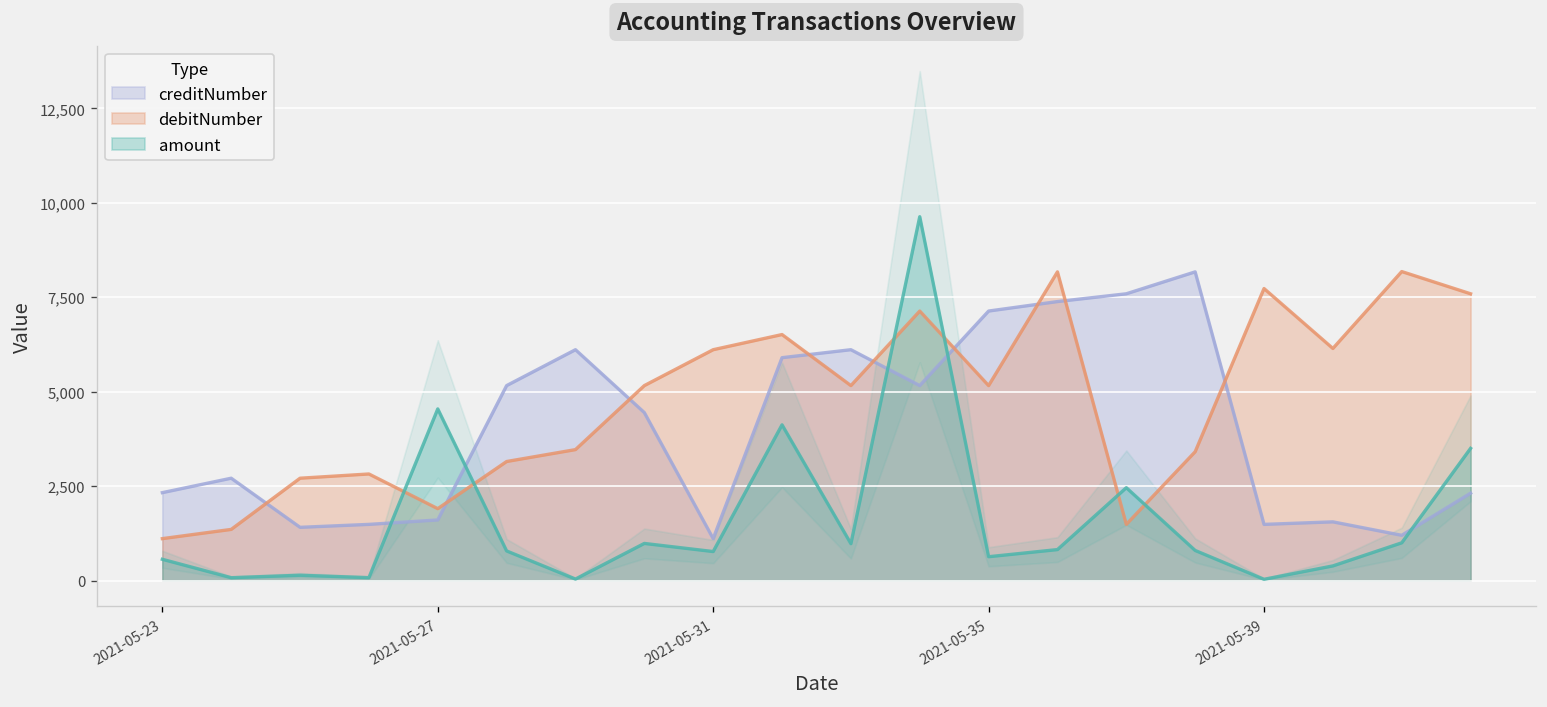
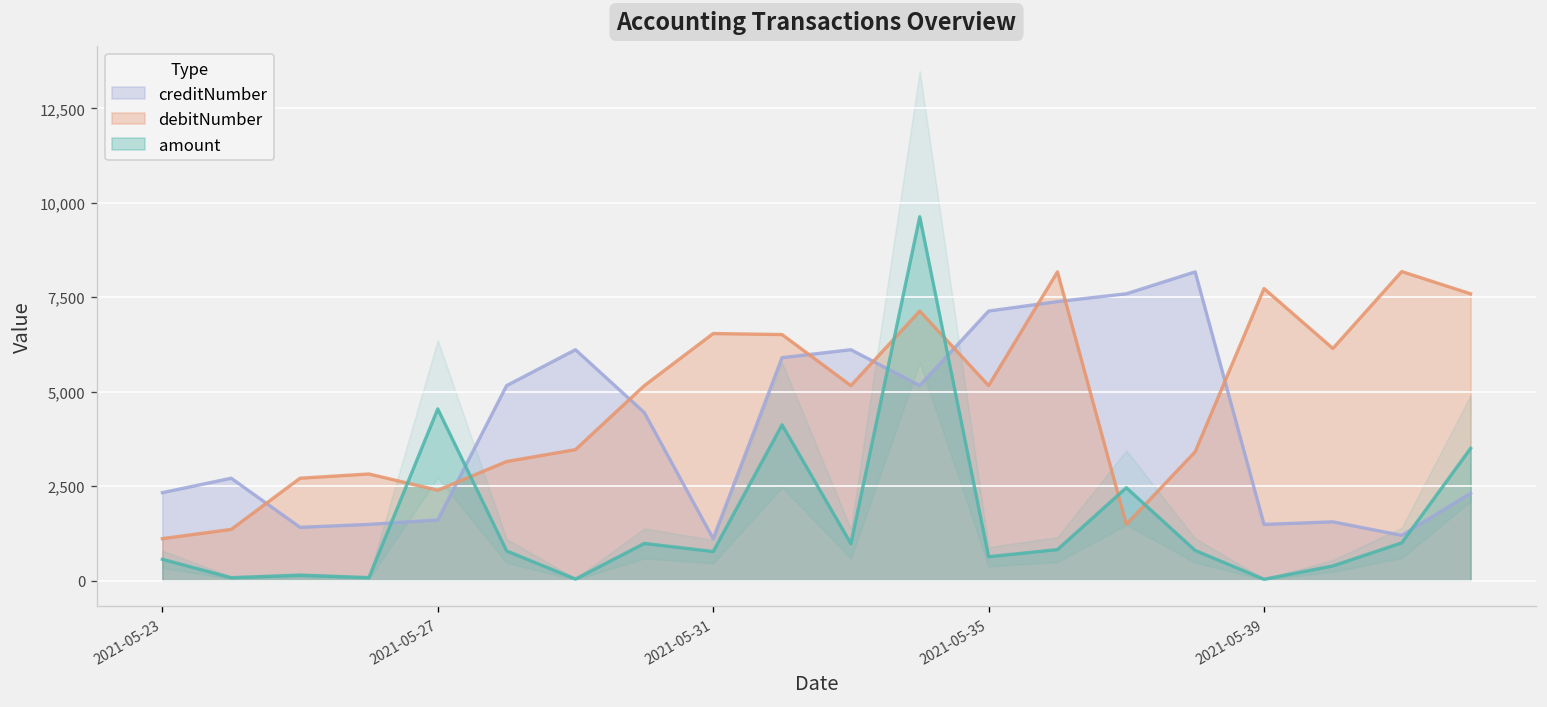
debitNumber, 2021-05-27: 1,900 -> 2,400
debitNumber, 2021-05-31: 6,100 -> 6,500
